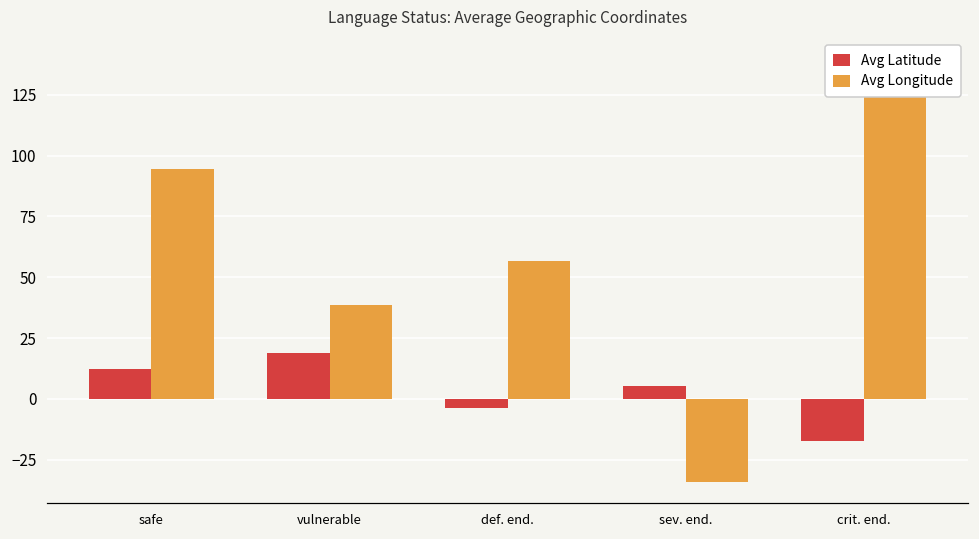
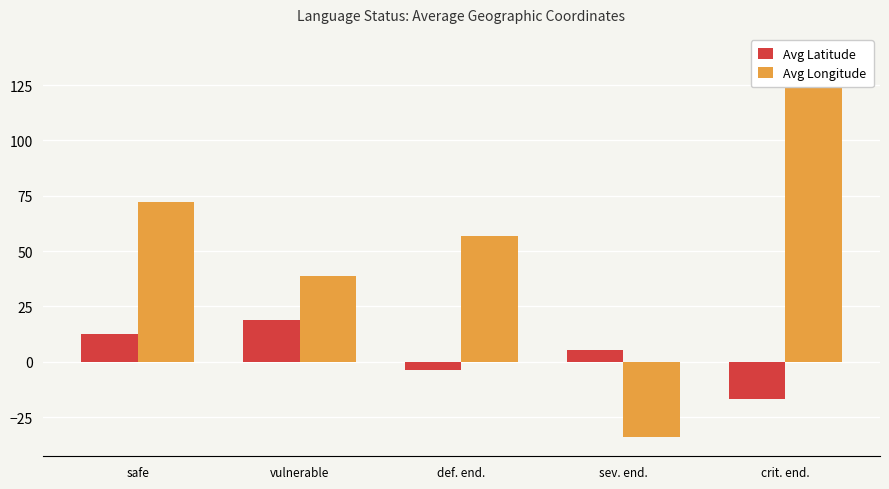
Avg Longitude, safe: 95 -> 72
